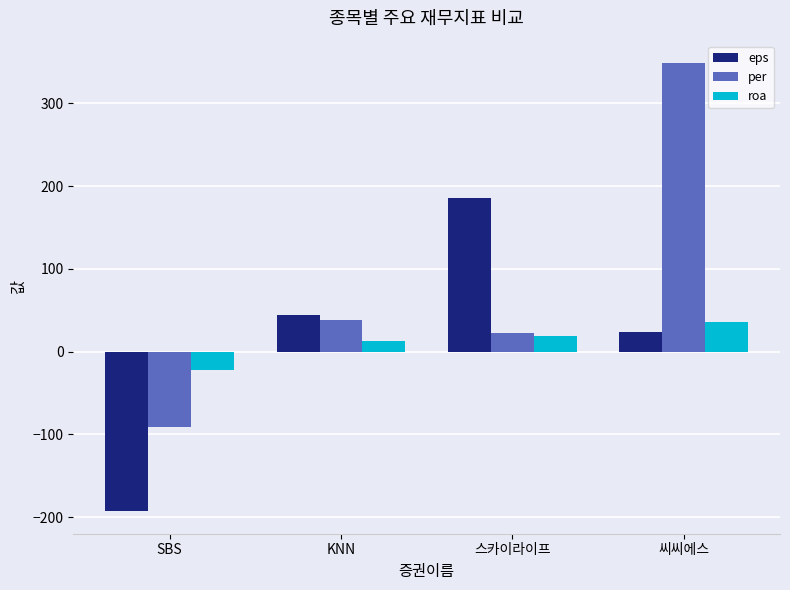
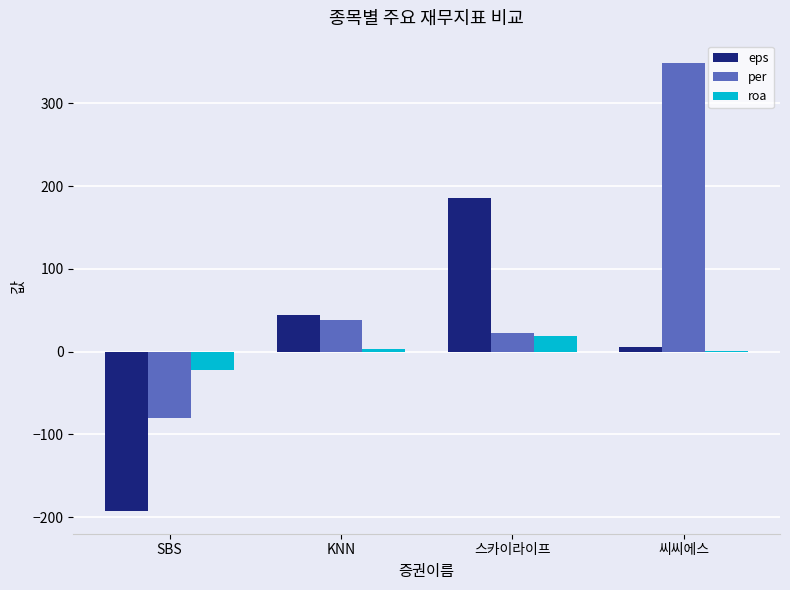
per, SBS: -90 -> -80
roa, KNN: 10 -> 0
eps, 씨씨에스: 20 -> 10
roa, 씨씨에스: 40 -> 0
